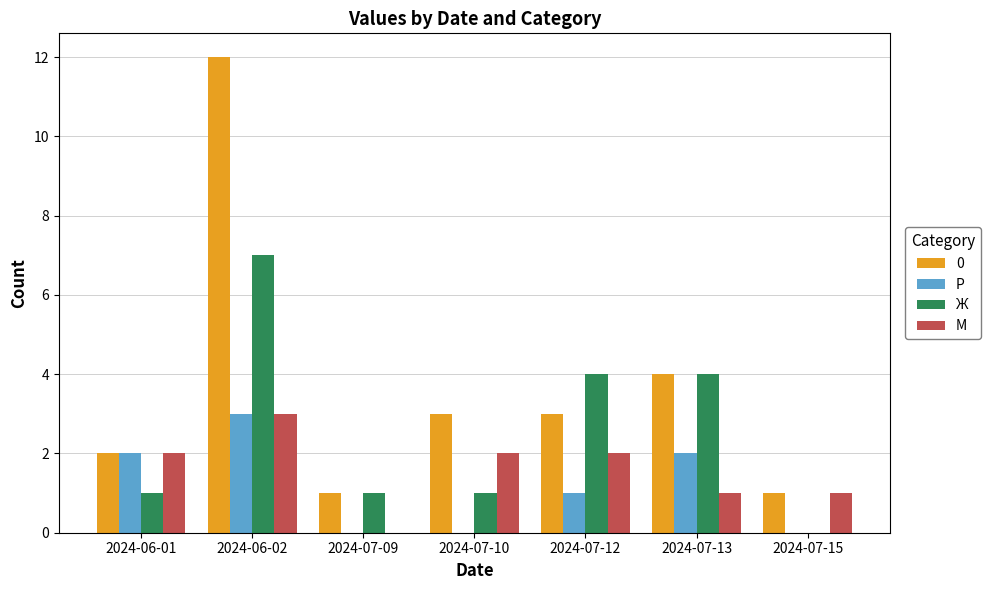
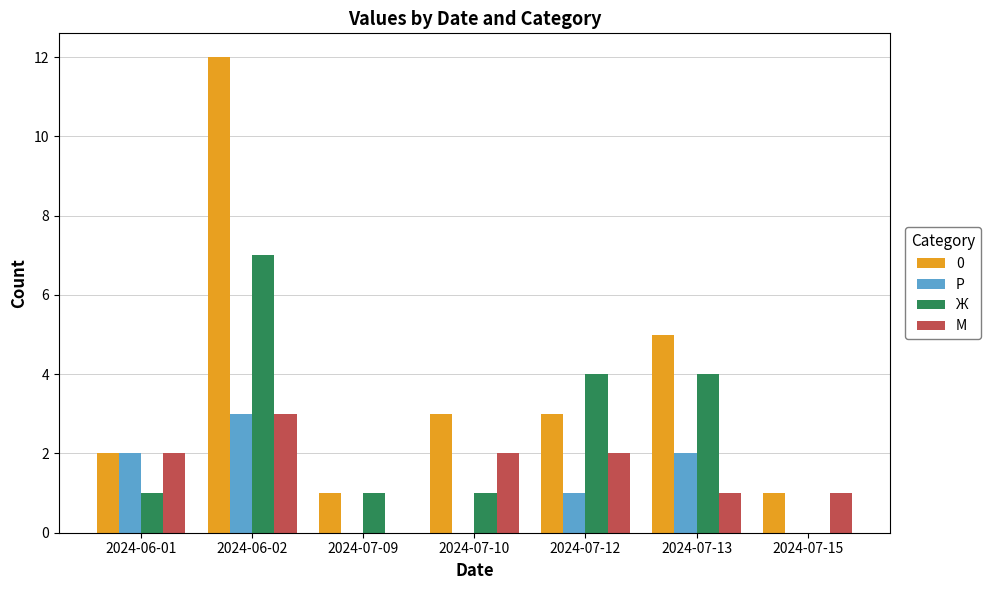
0, 2024-07-13: 4 -> 5
